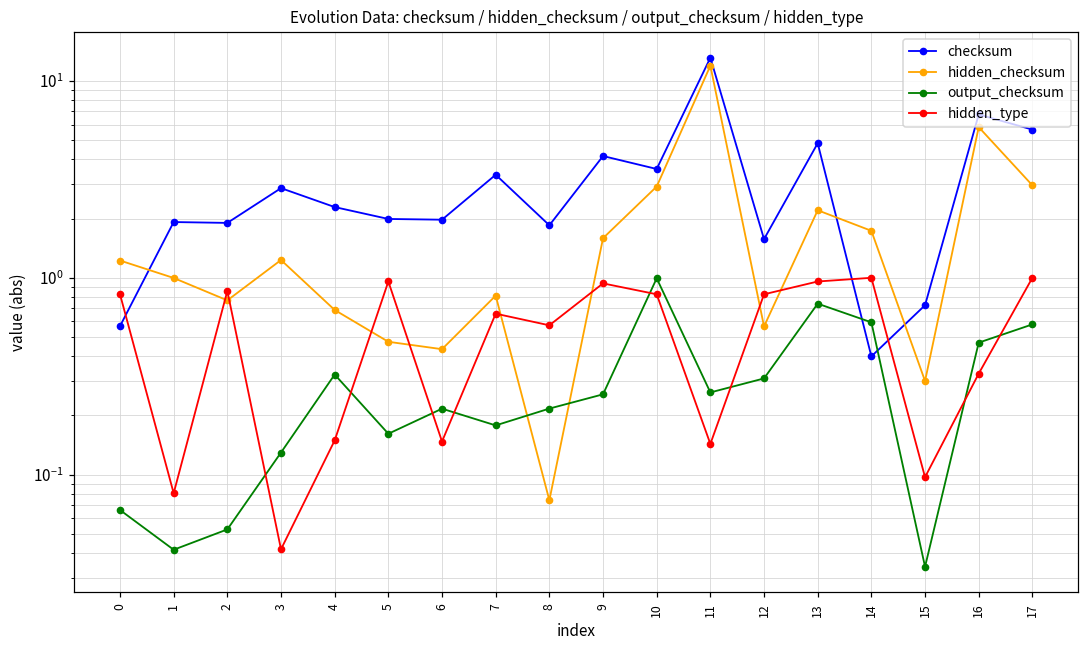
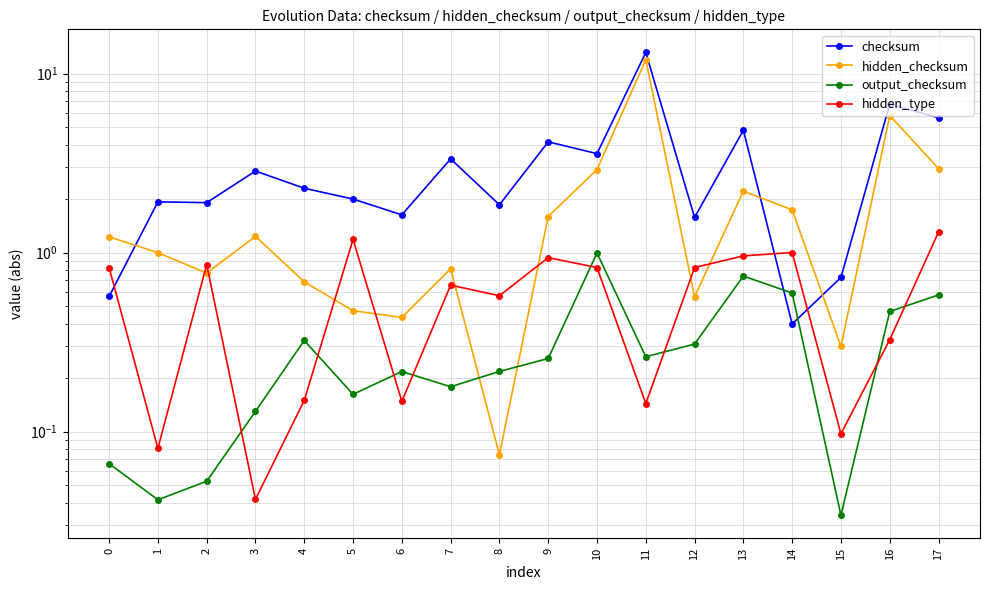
hidden_type, 5: 1.0 -> 1.2
checksum, 6: 2.0 -> 1.6
hidden_type, 17: 1.0 -> 1.3
